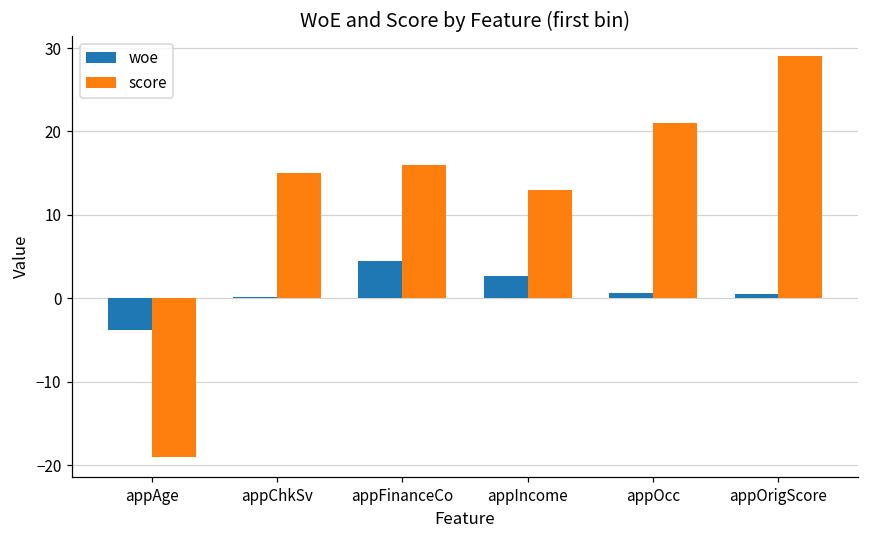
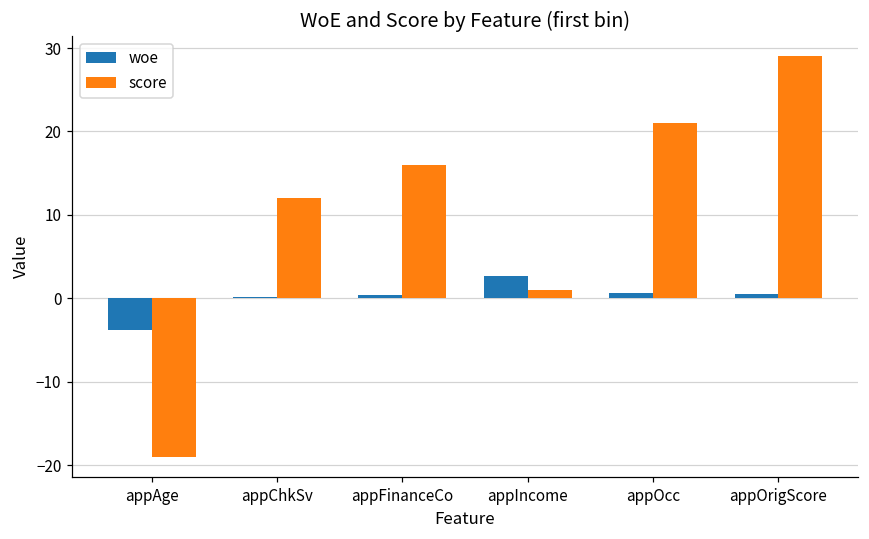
score, appChkSv: 15 -> 12
woe, appFinanceCo: 5 -> 0
score, appIncome: 13 -> 1
